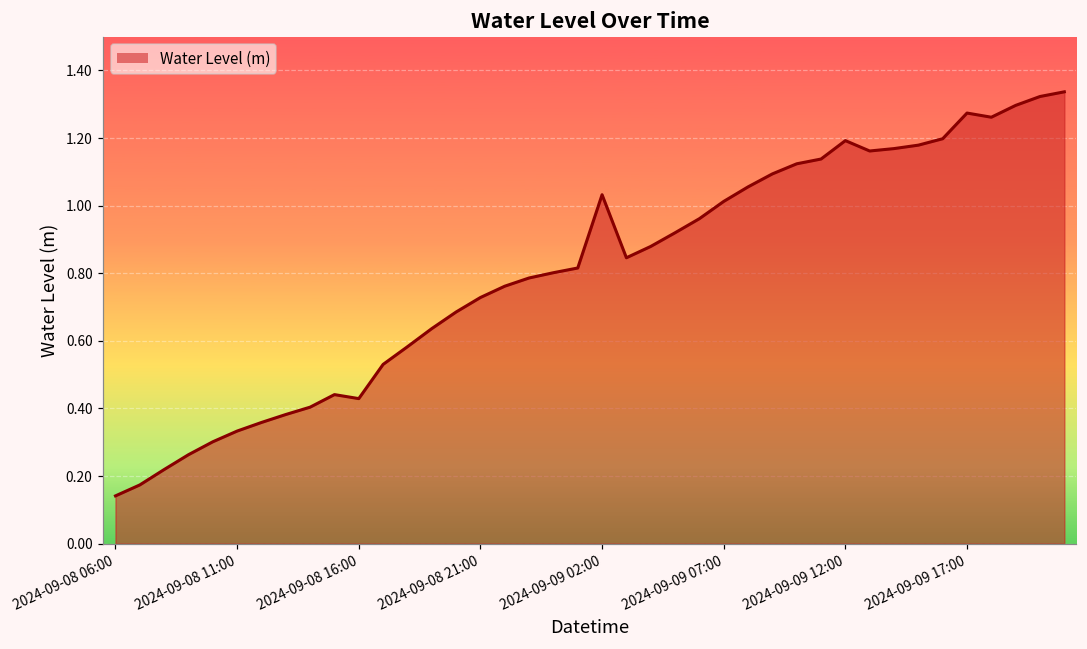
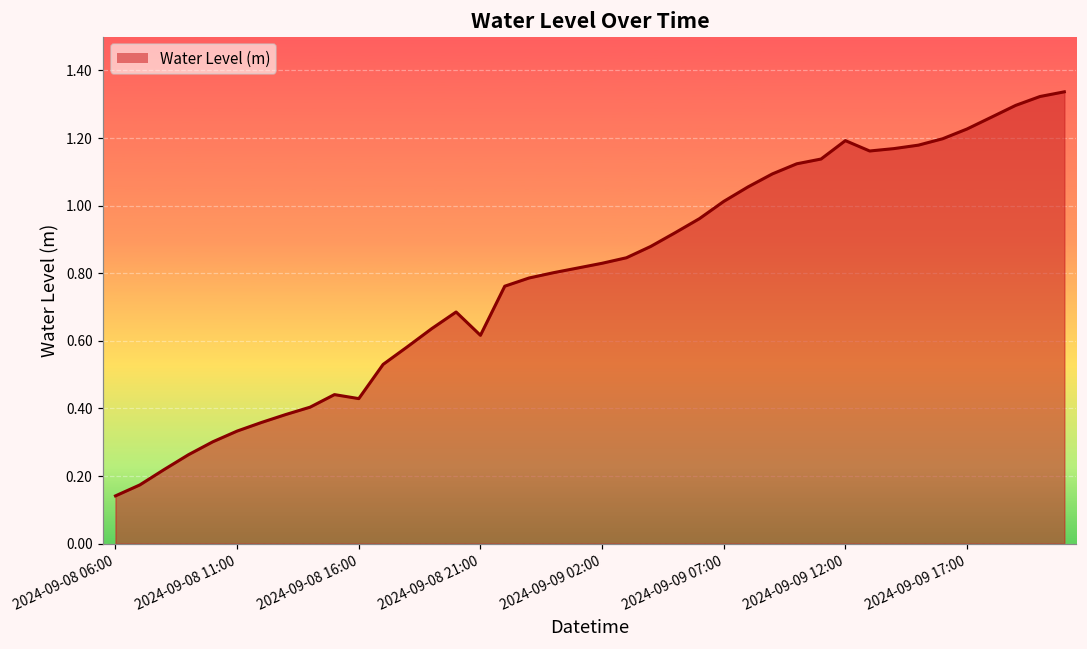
2024-09-08 21:00: 0.73 -> 0.62
2024-09-09 02:00: 1.03 -> 0.83
2024-09-09 17:00: 1.27 -> 1.23
